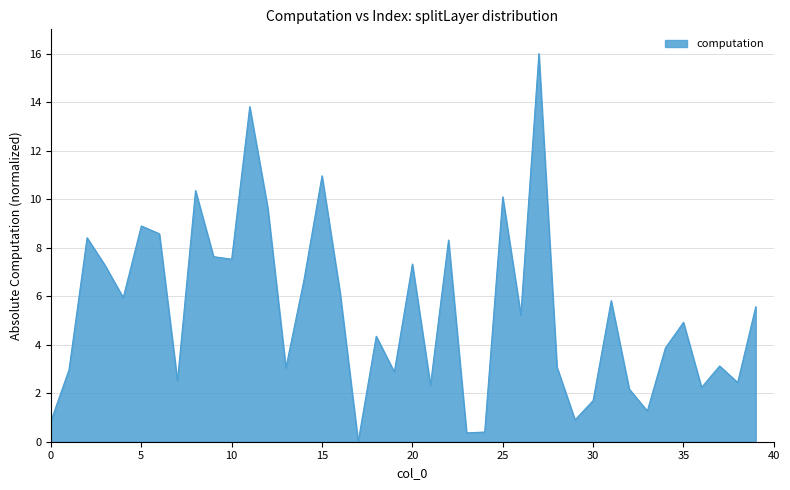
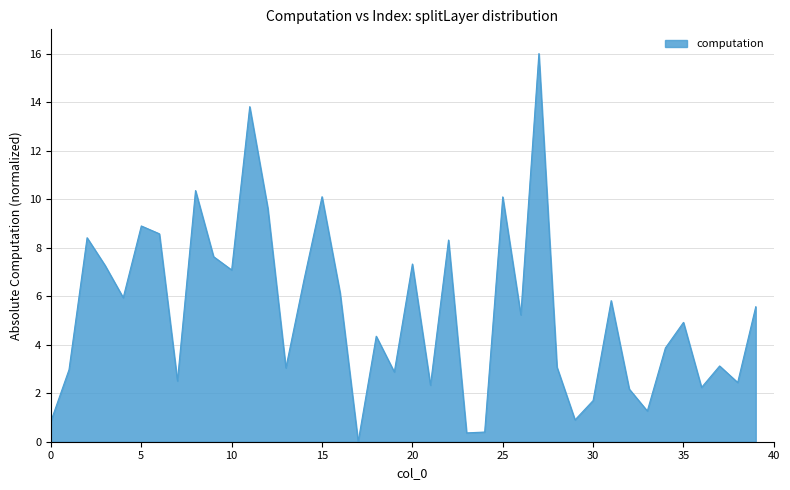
10: 7.5 -> 7.1
15: 11.0 -> 10.1
